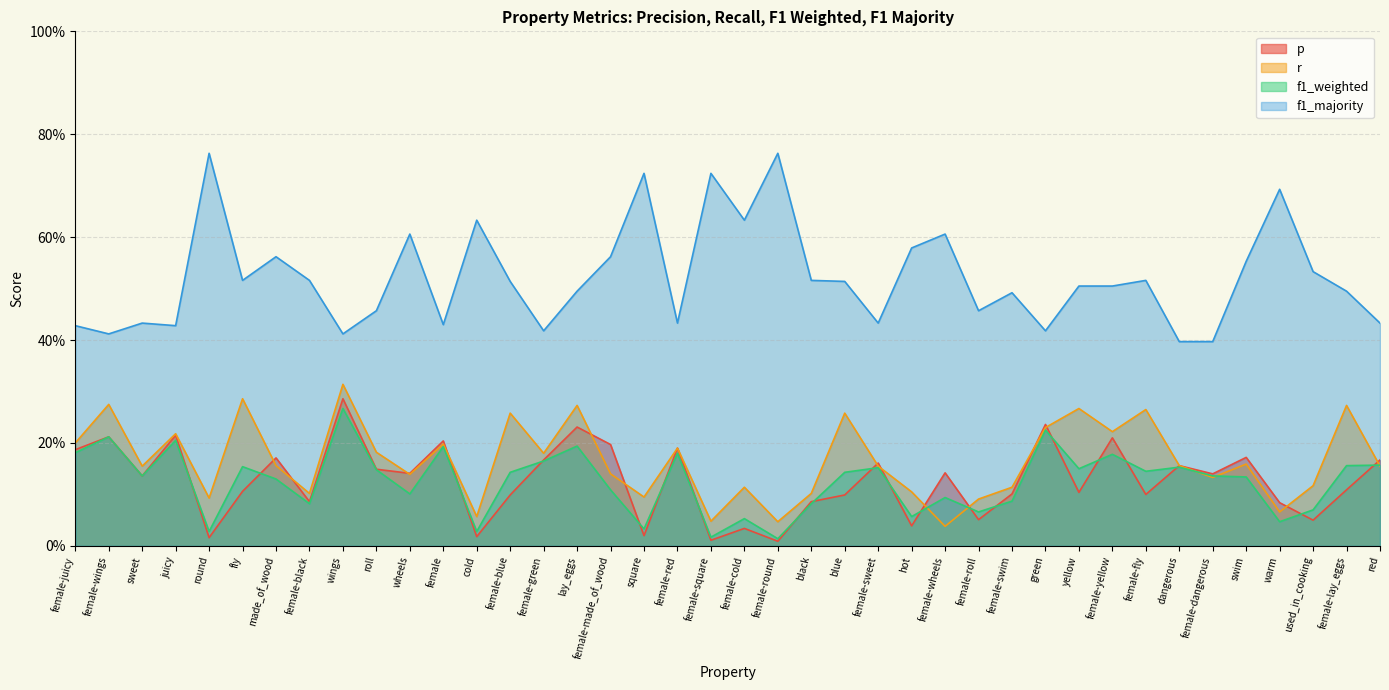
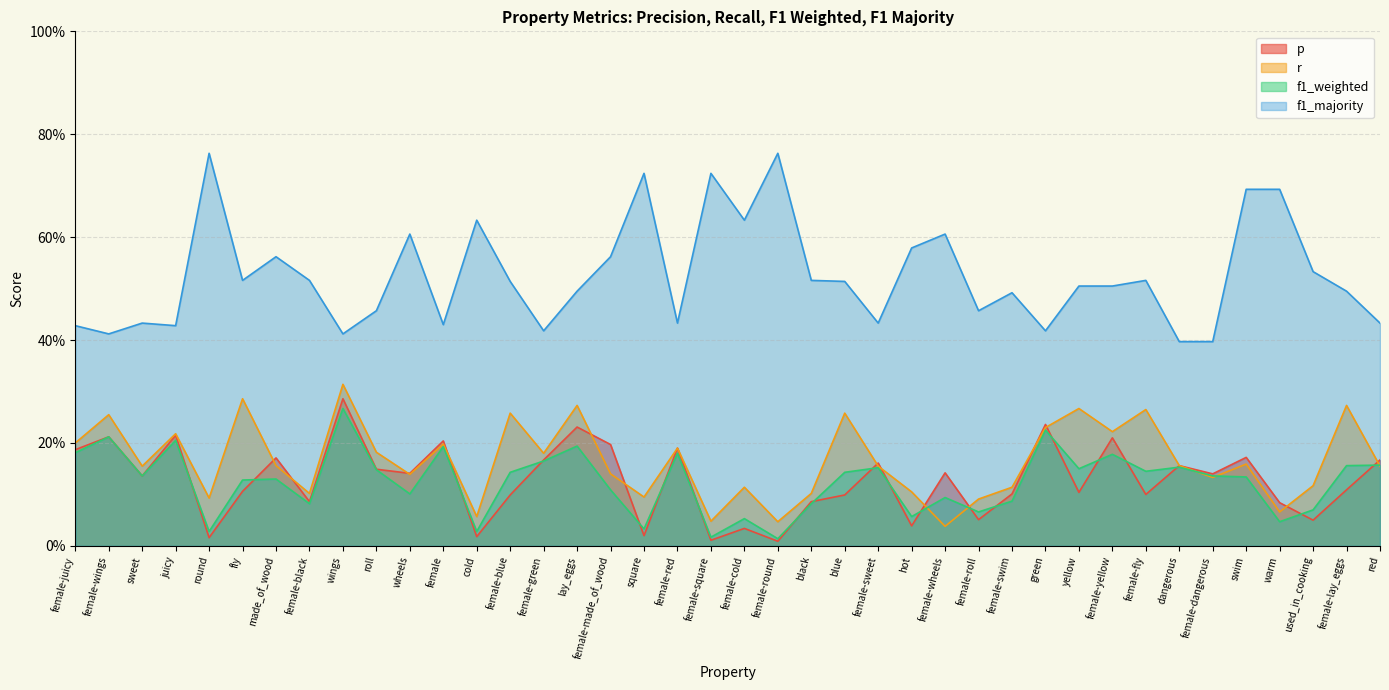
r, female-wings: 28% -> 26%
f1_weighted, fly: 15% -> 13%
f1_majority, swim: 55% -> 69%
